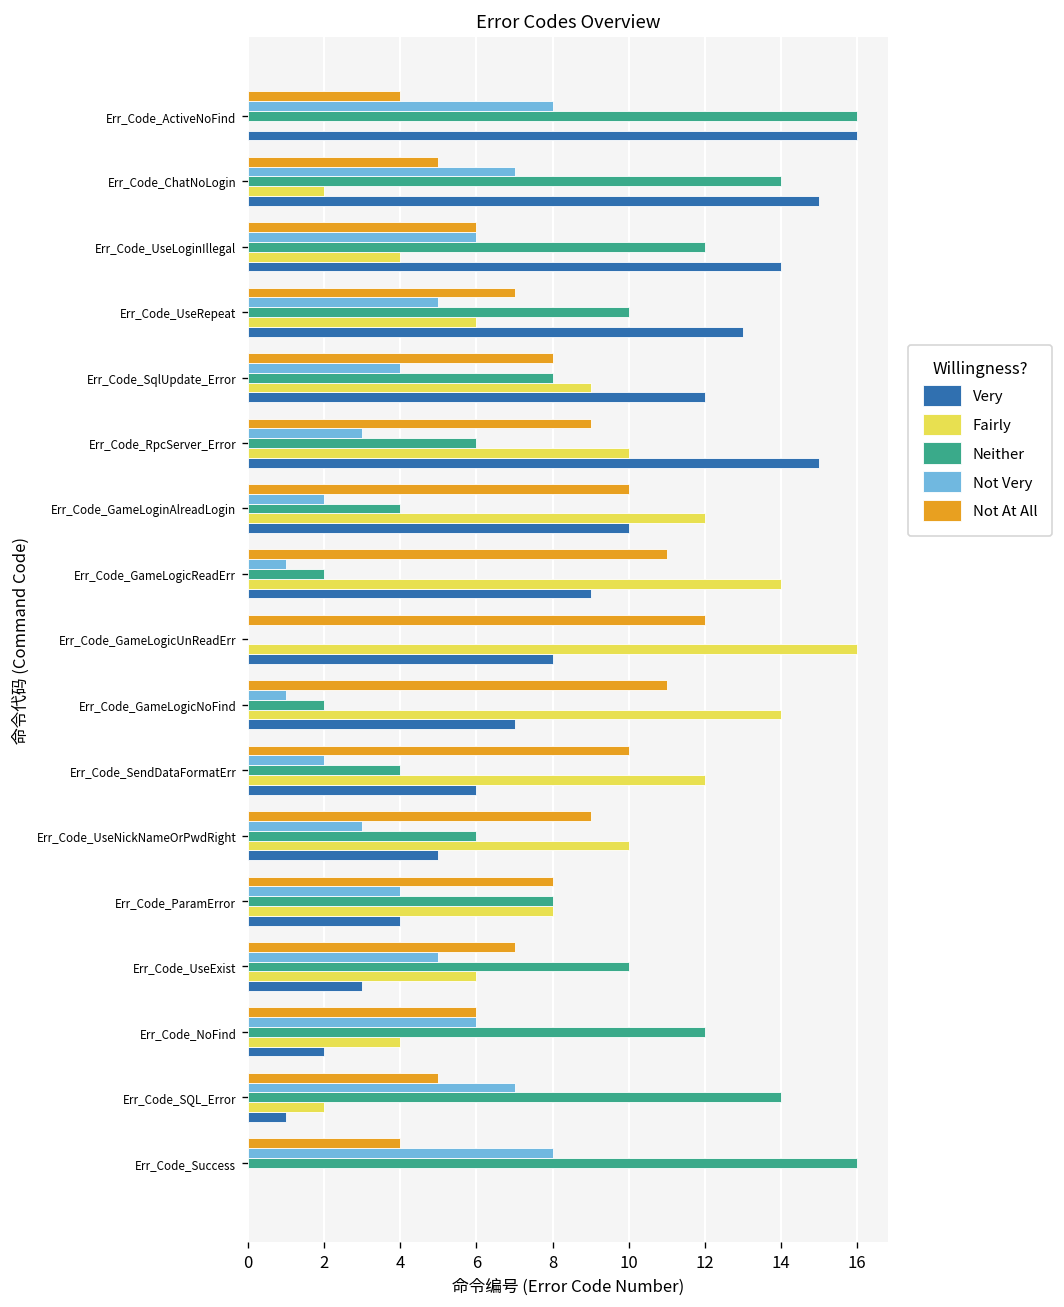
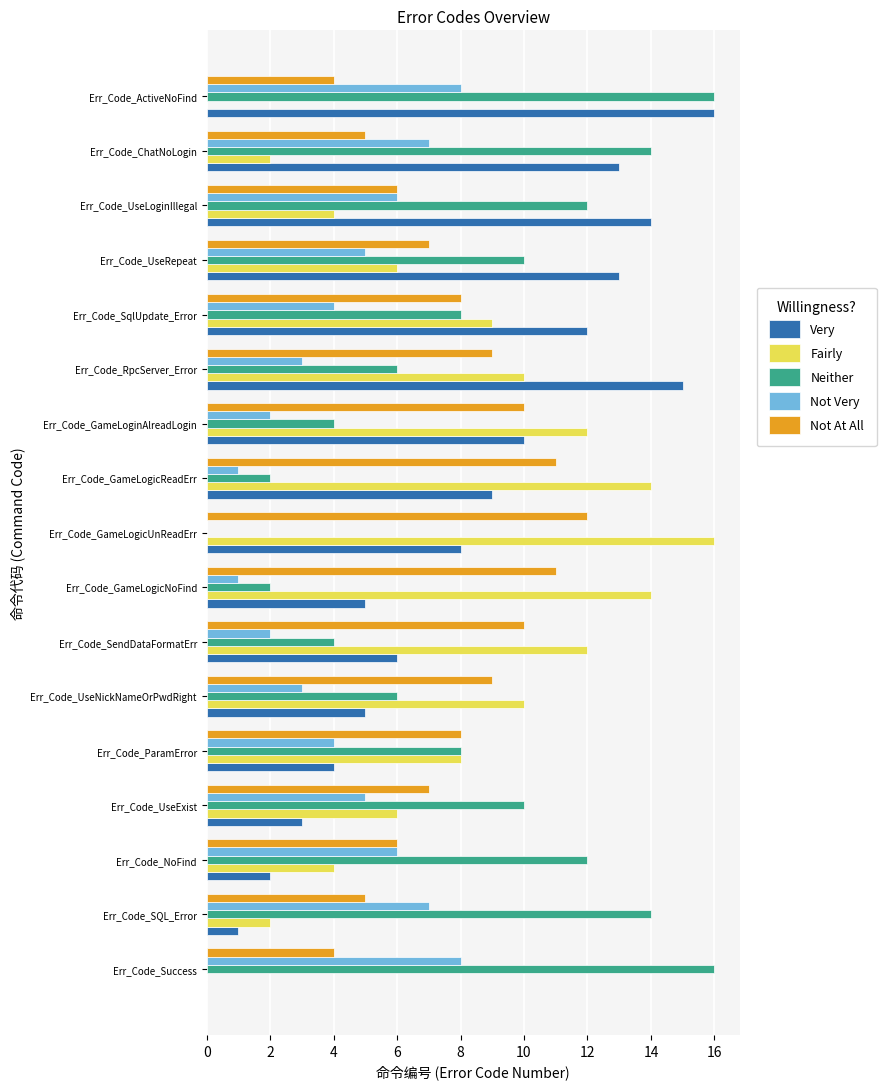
Very, Err_Code_ChatNoLogin: 15 -> 13
Very, Err_Code_GameLogicNoFind: 7 -> 5
